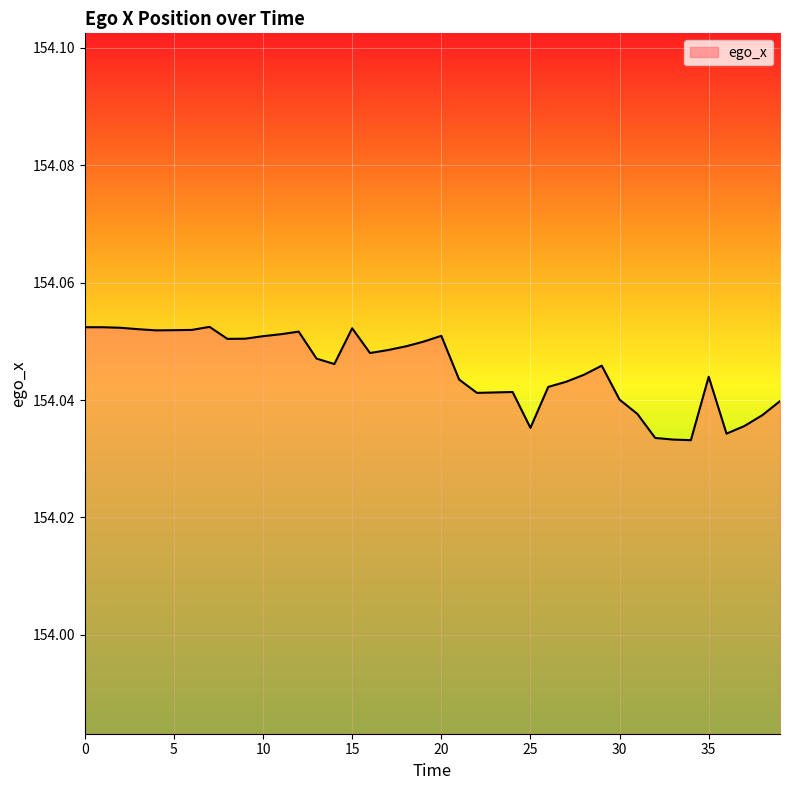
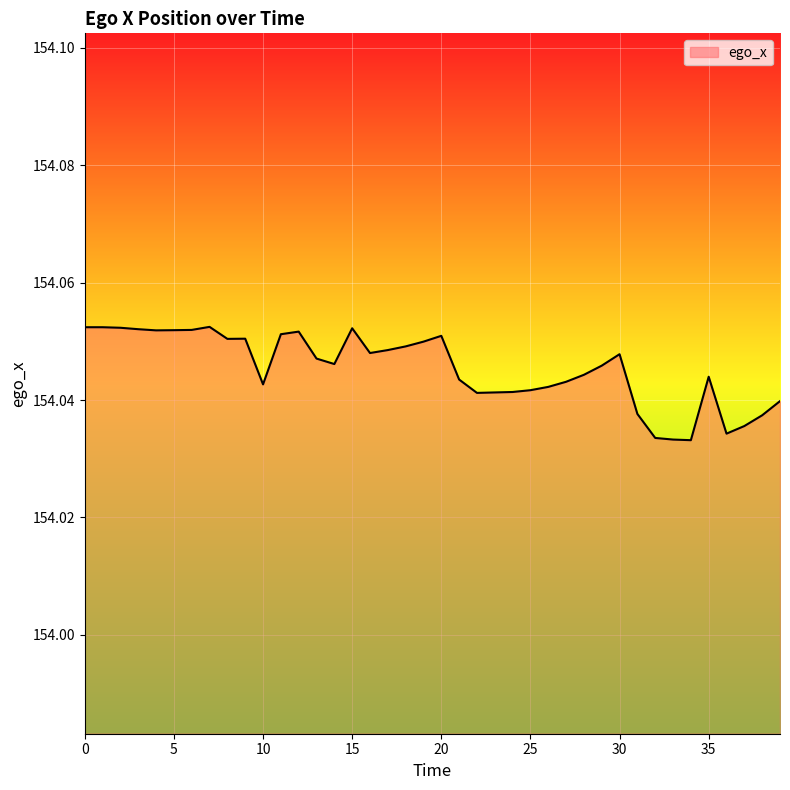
10: 154.051 -> 154.043
25: 154.035 -> 154.042
30: 154.040 -> 154.048
